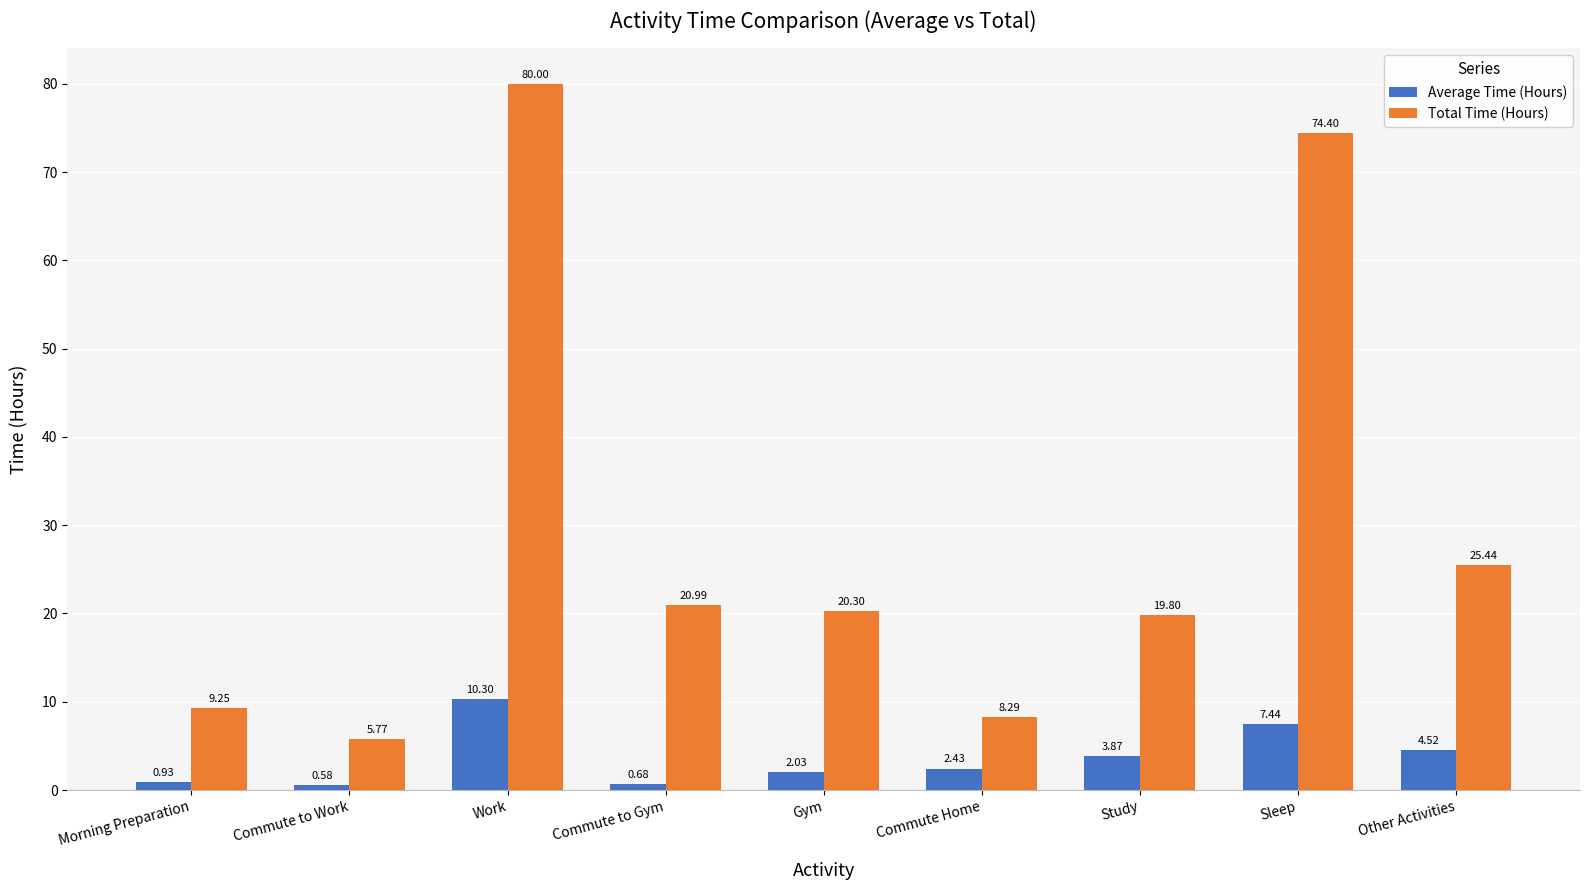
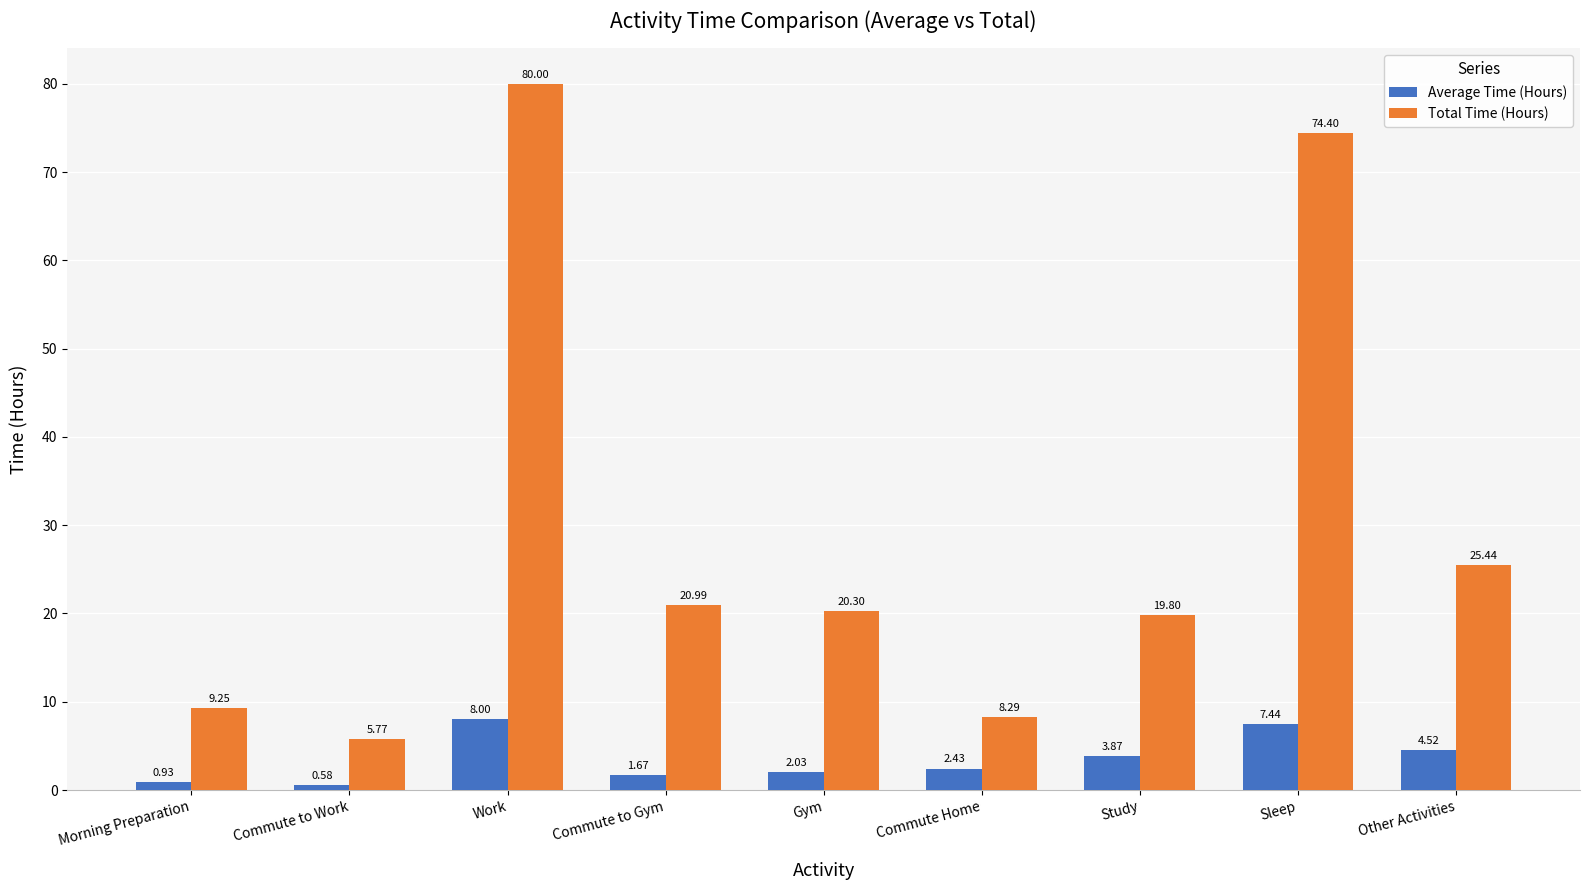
Average Time (Hours), Work: 10.30 -> 8.00
Average Time (Hours), Commute to Gym: 0.68 -> 1.67
